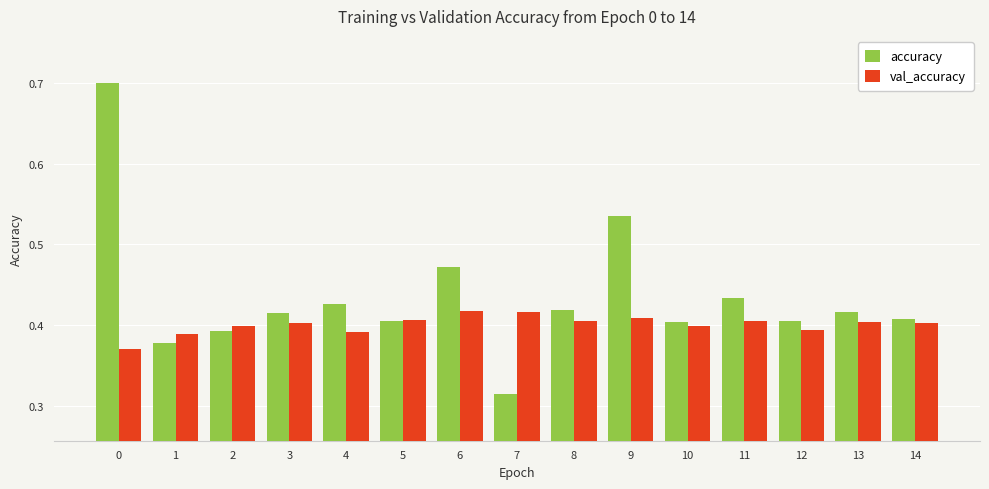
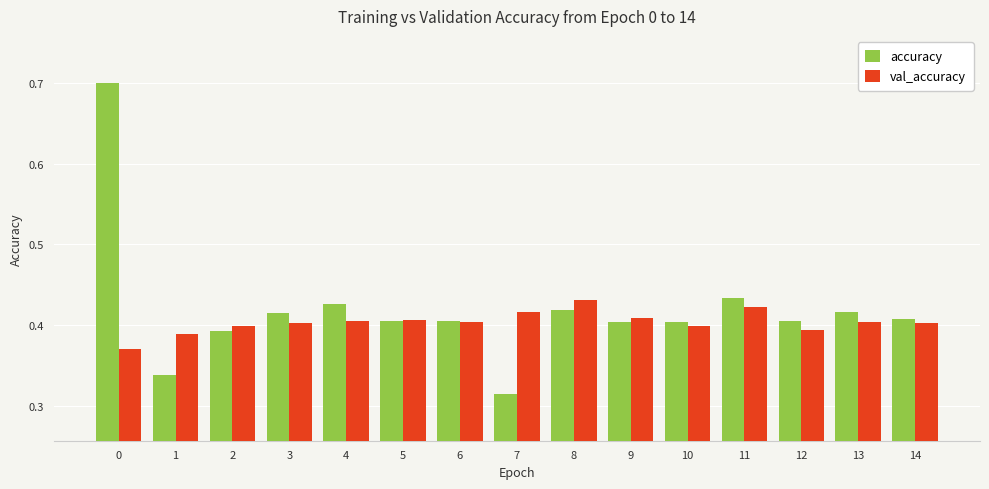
accuracy, 1: 0.38 -> 0.34
val_accuracy, 4: 0.39 -> 0.40
accuracy, 6: 0.47 -> 0.41
val_accuracy, 6: 0.42 -> 0.40
val_accuracy, 8: 0.40 -> 0.43
accuracy, 9: 0.53 -> 0.40
val_accuracy, 11: 0.41 -> 0.42
